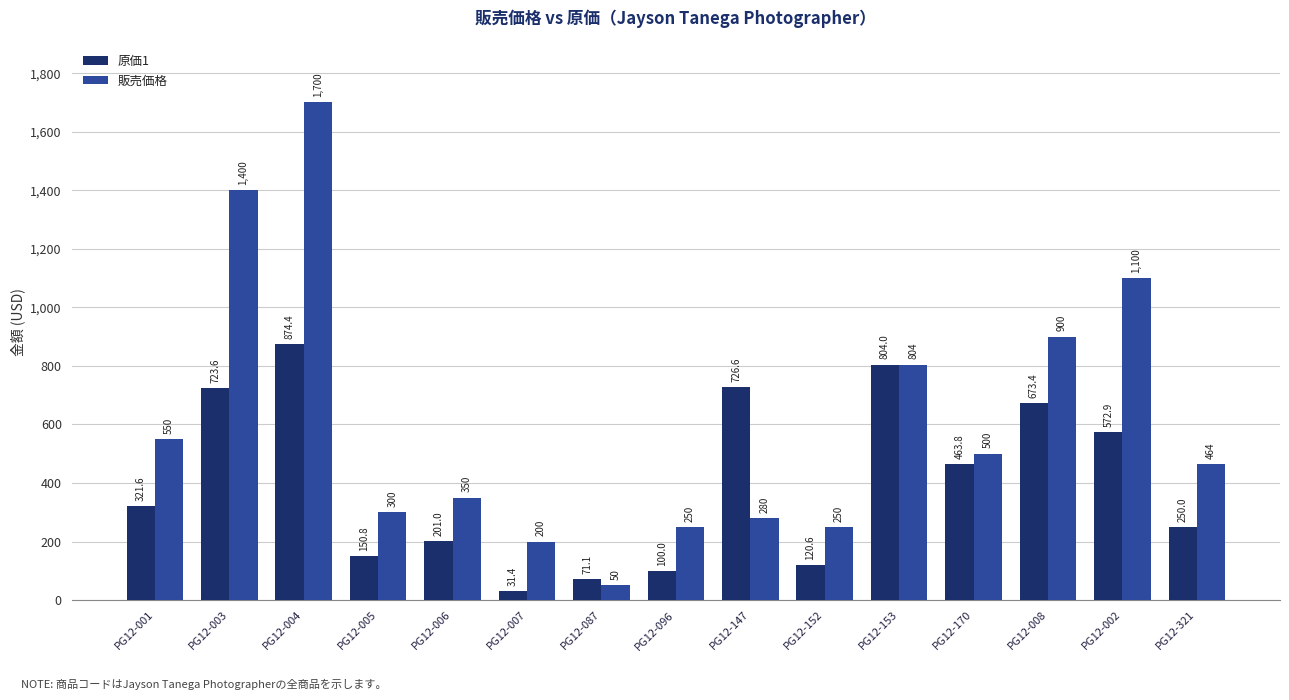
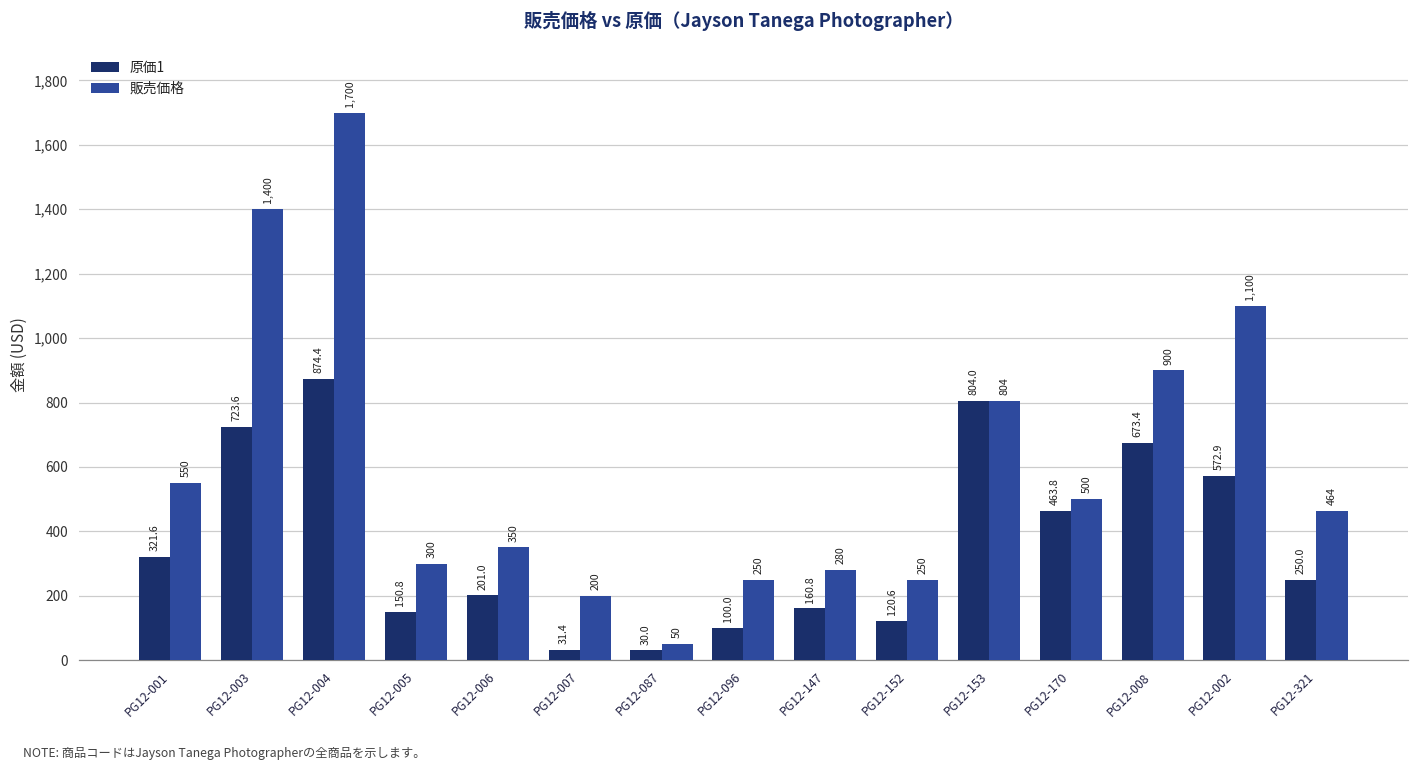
原価1, PG12-087: 71.1 -> 30.0
原価1, PG12-147: 726.6 -> 160.8
